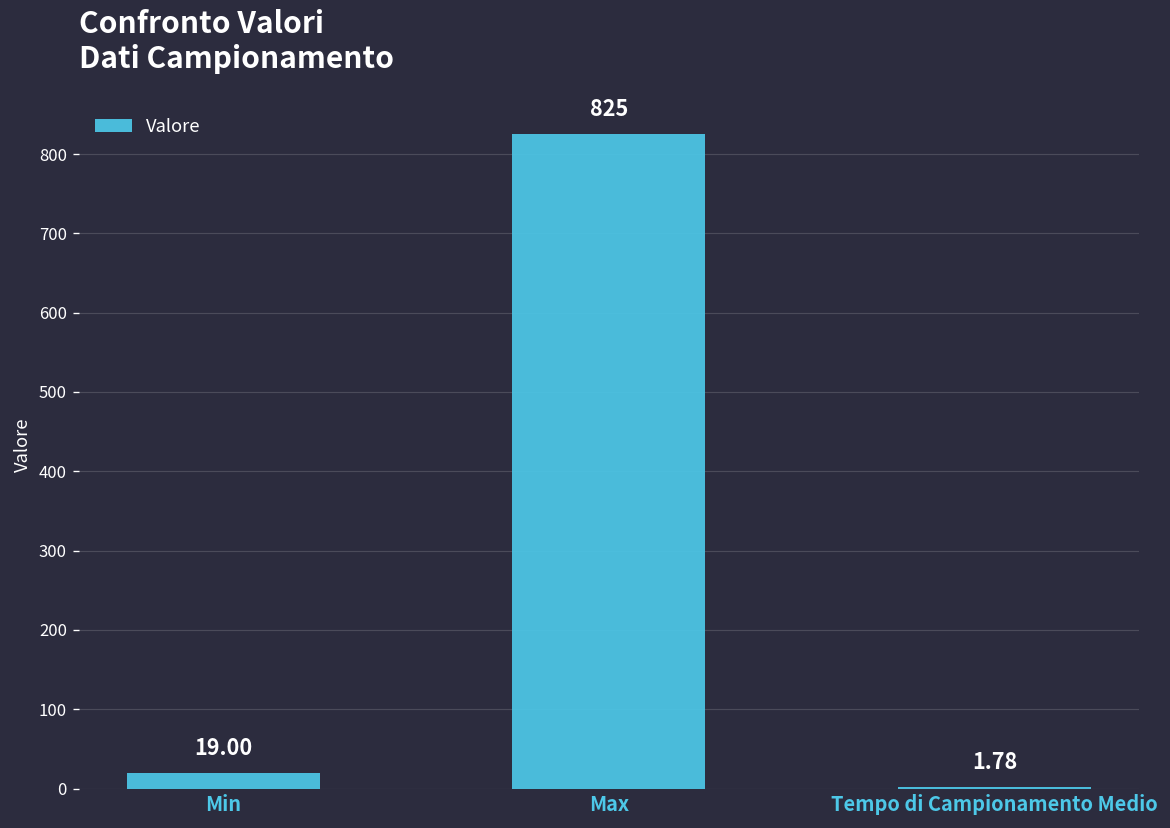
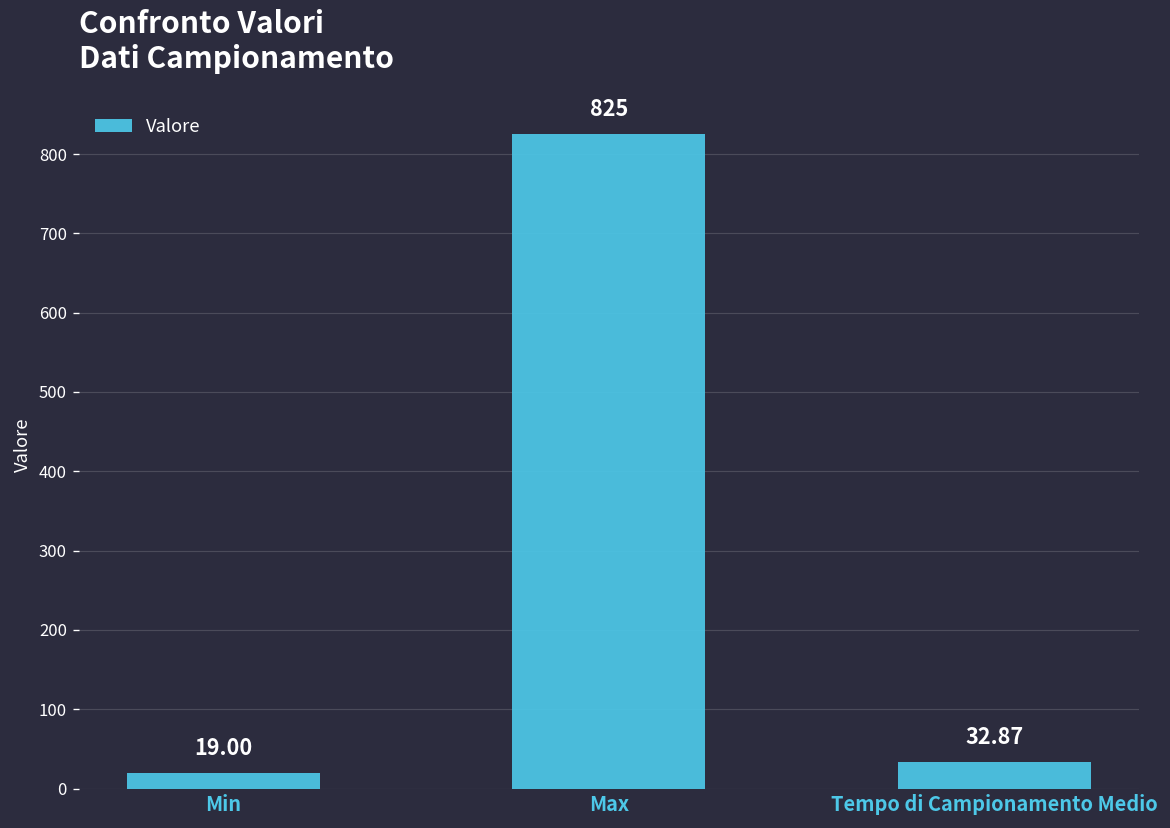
Tempo di Campionamento Medio: 1.78 -> 32.87
